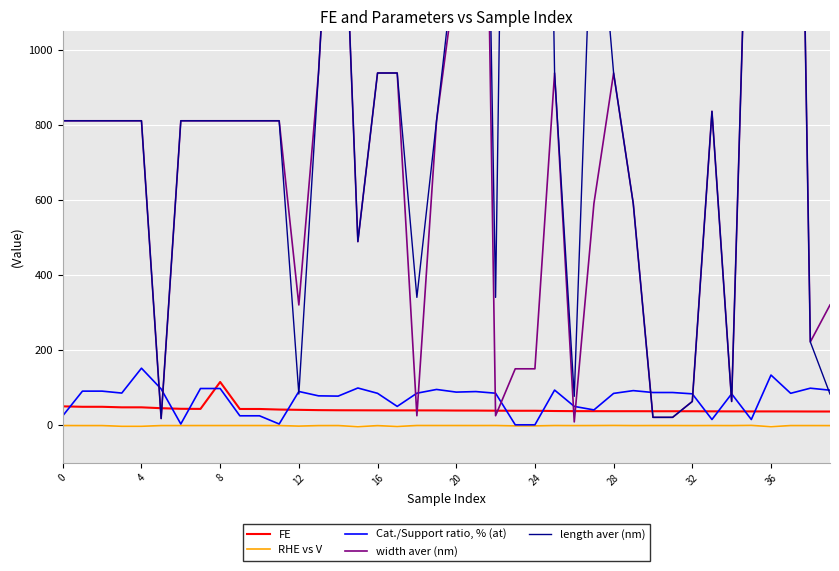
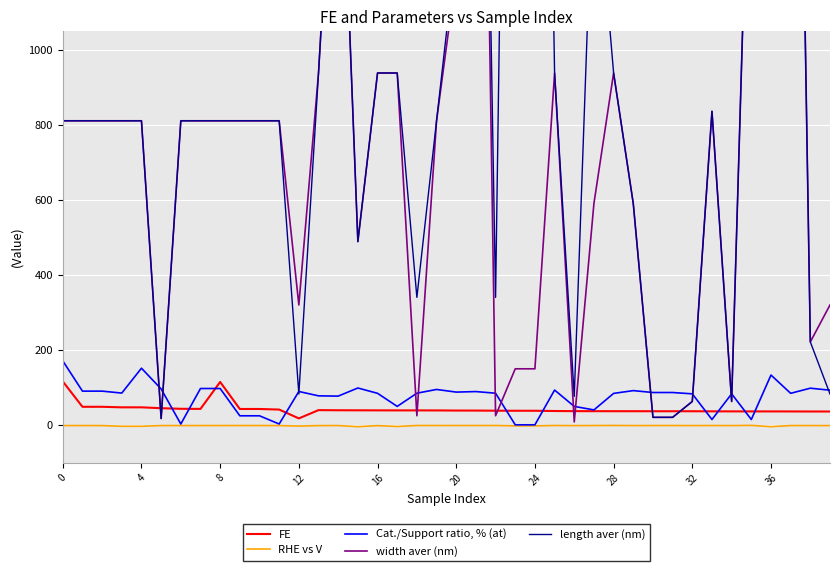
FE, 0: 50 -> 120
Cat./Support ratio, % (at), 0: 20 -> 170
FE, 12: 40 -> 20
